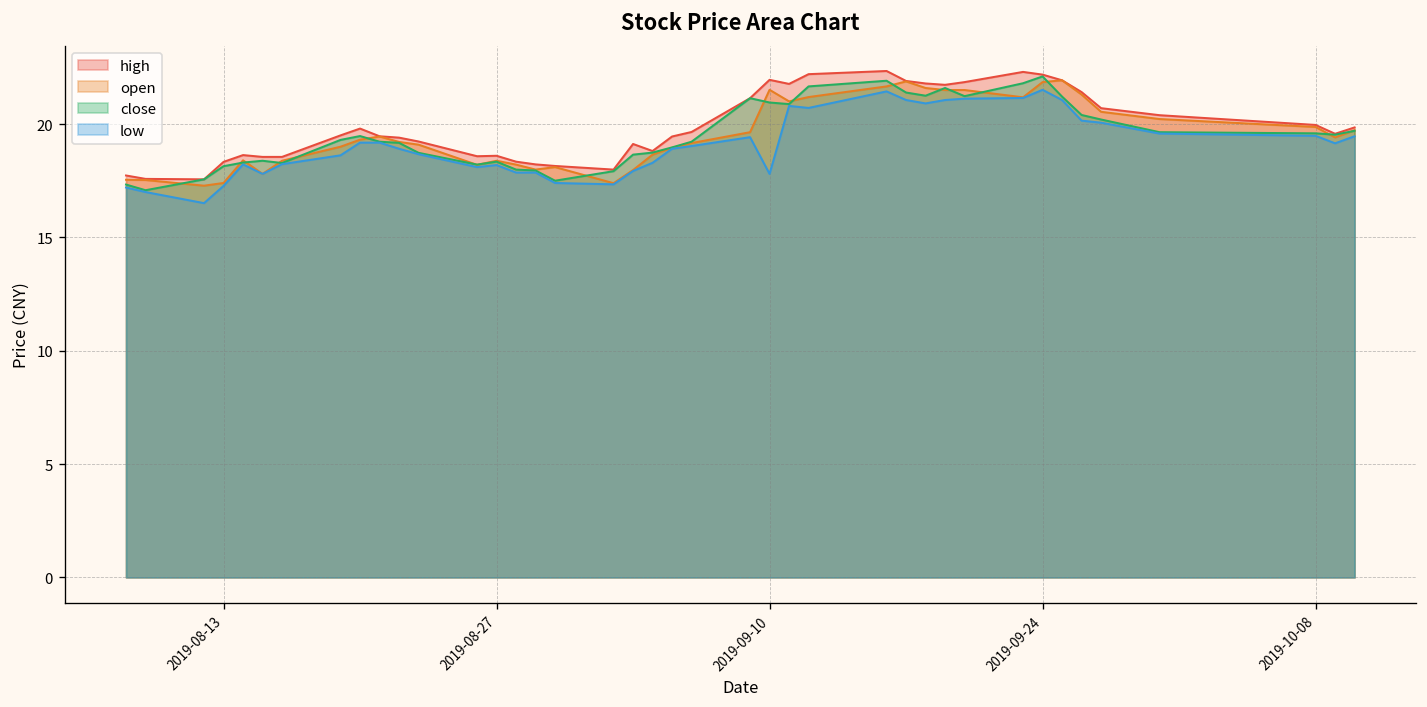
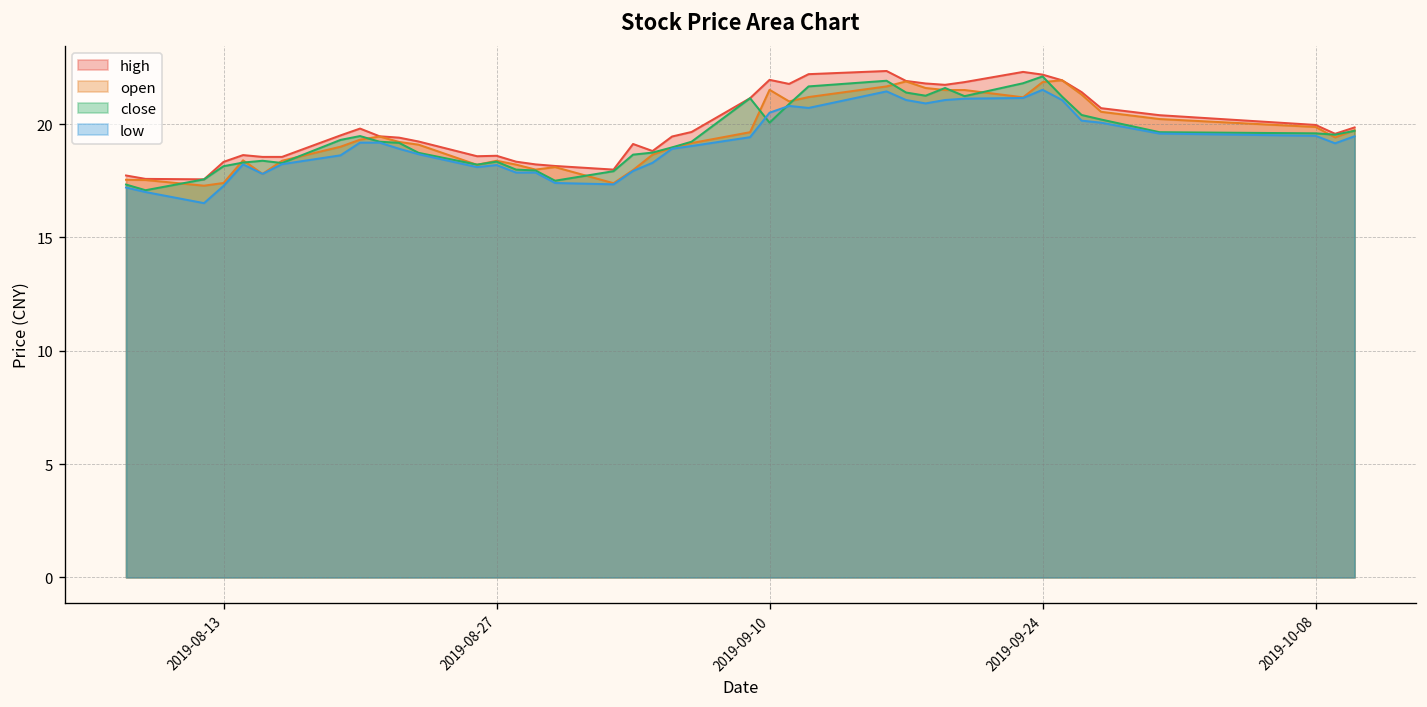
close, 2019-09-10: 21.0 -> 20.1
low, 2019-09-10: 17.8 -> 20.5
